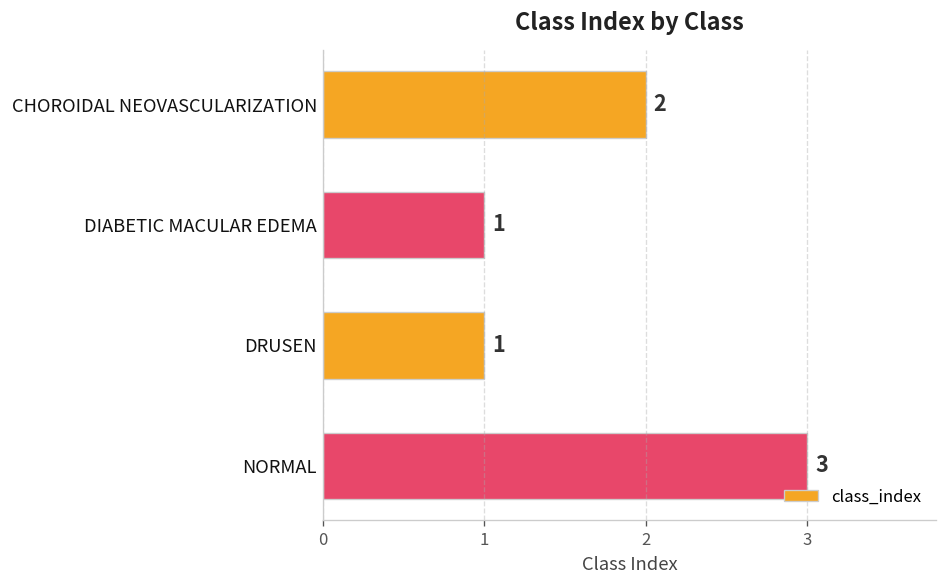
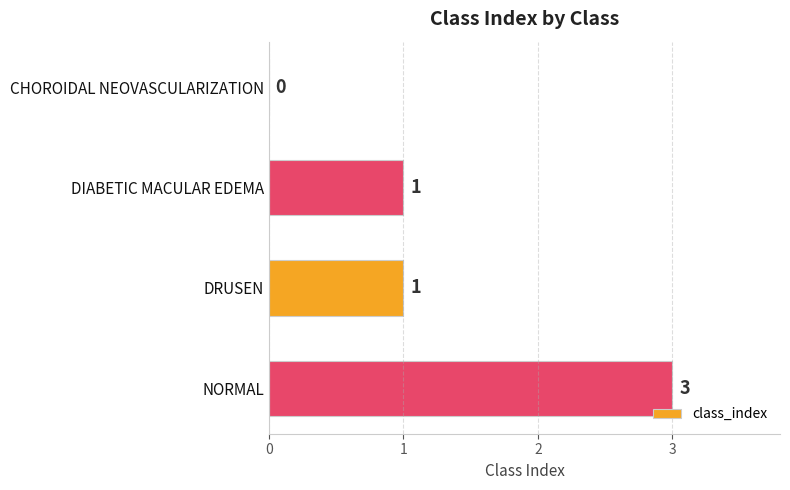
CHOROIDAL NEOVASCULARIZATION: 2 -> 0
